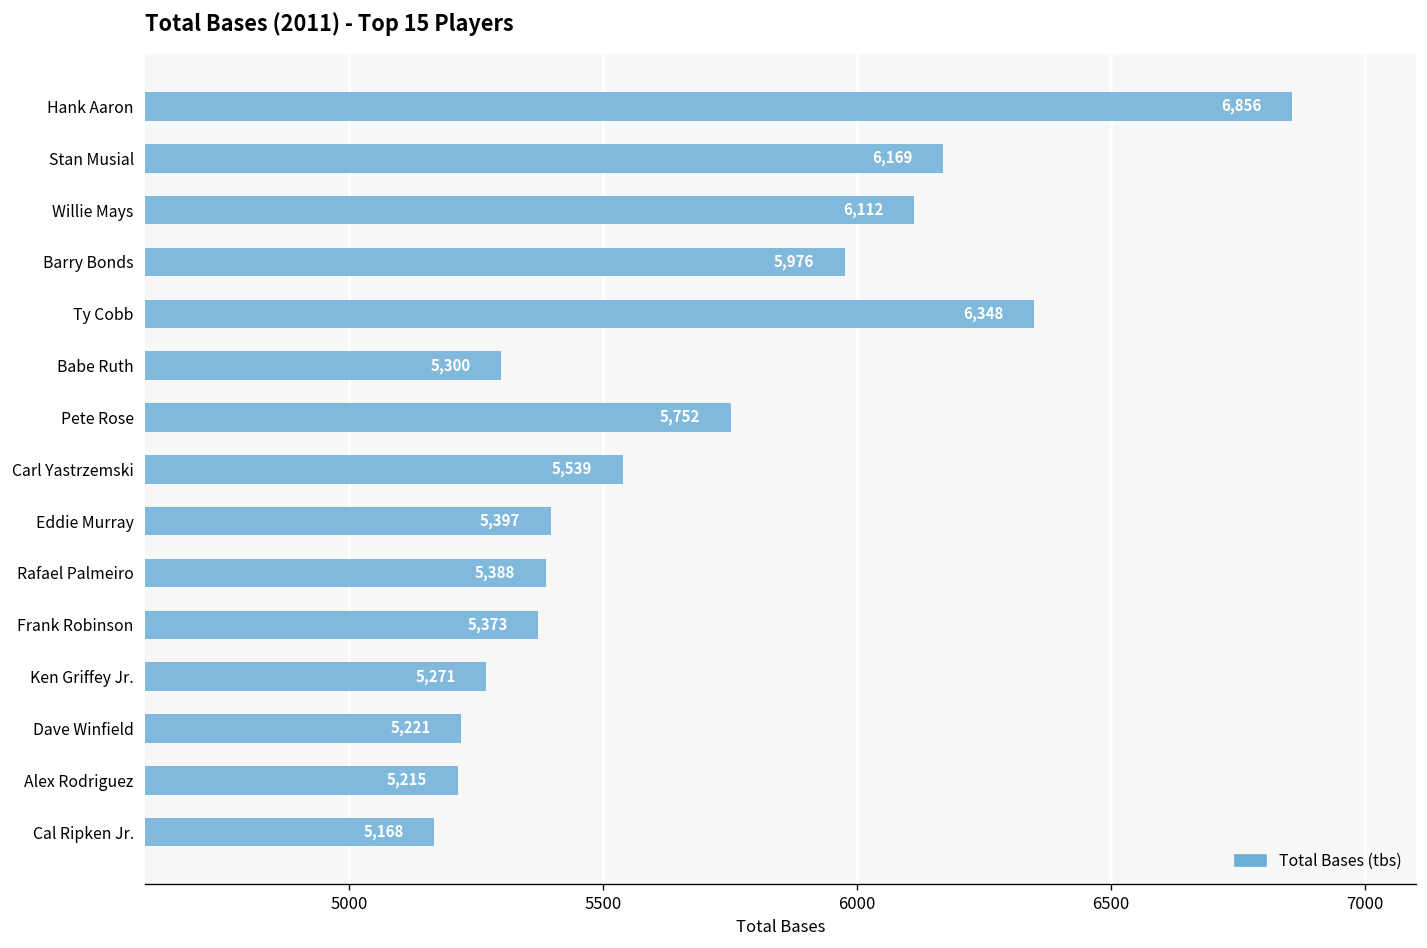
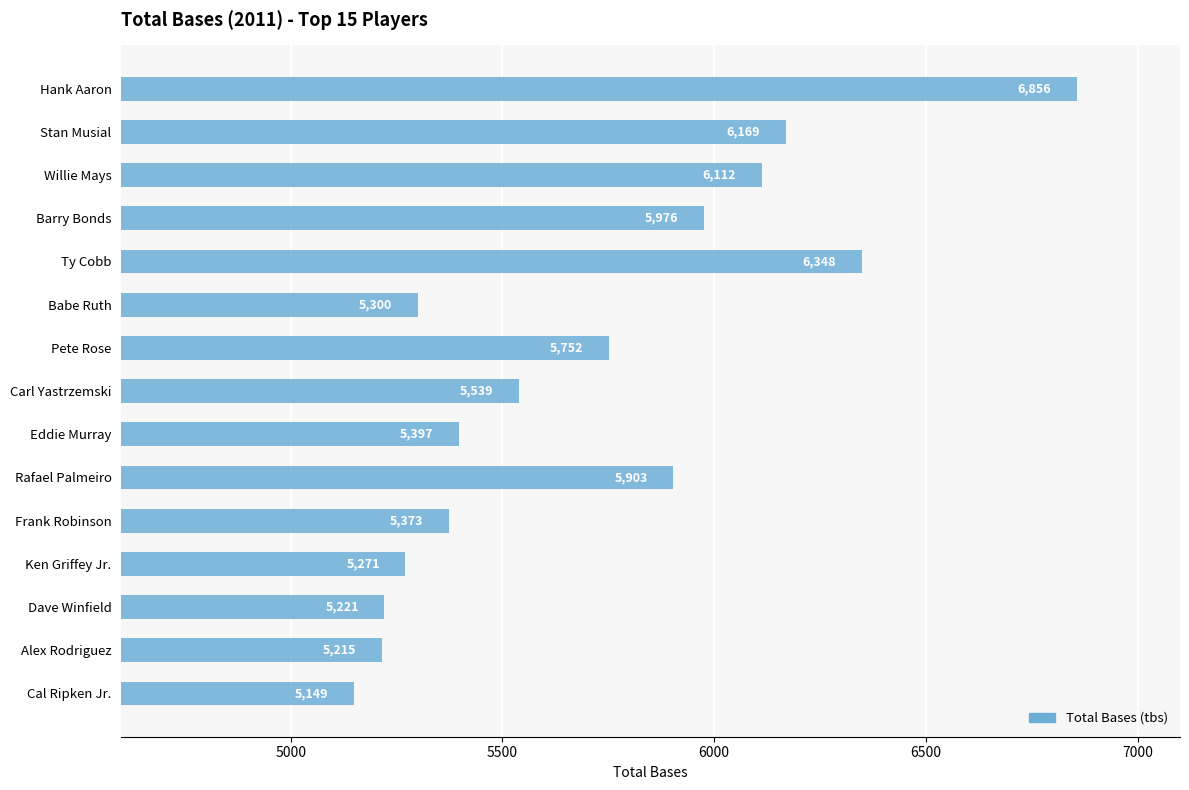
Rafael Palmeiro: 5,388 -> 5,903
Cal Ripken Jr.: 5,168 -> 5,149
